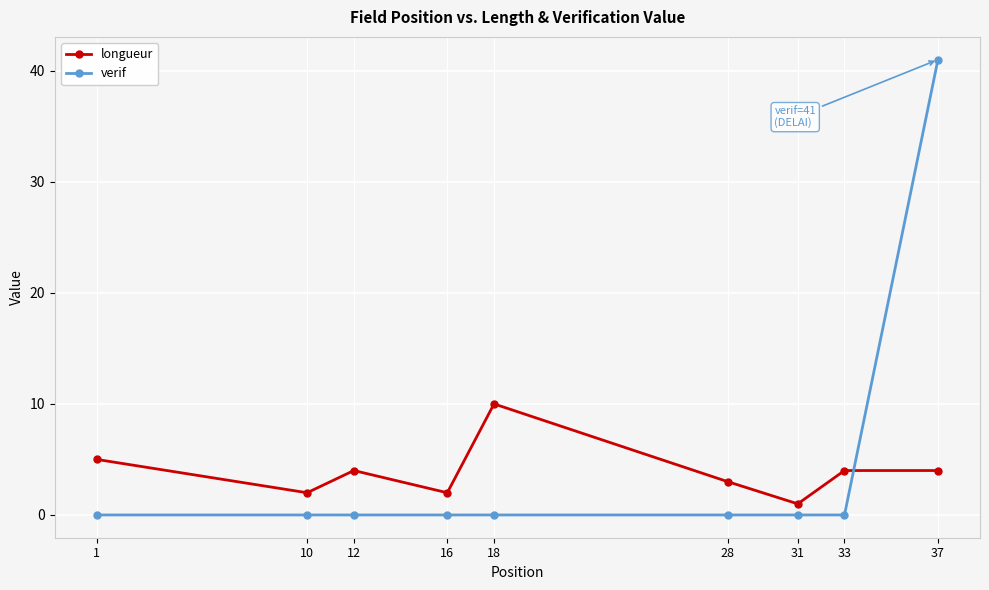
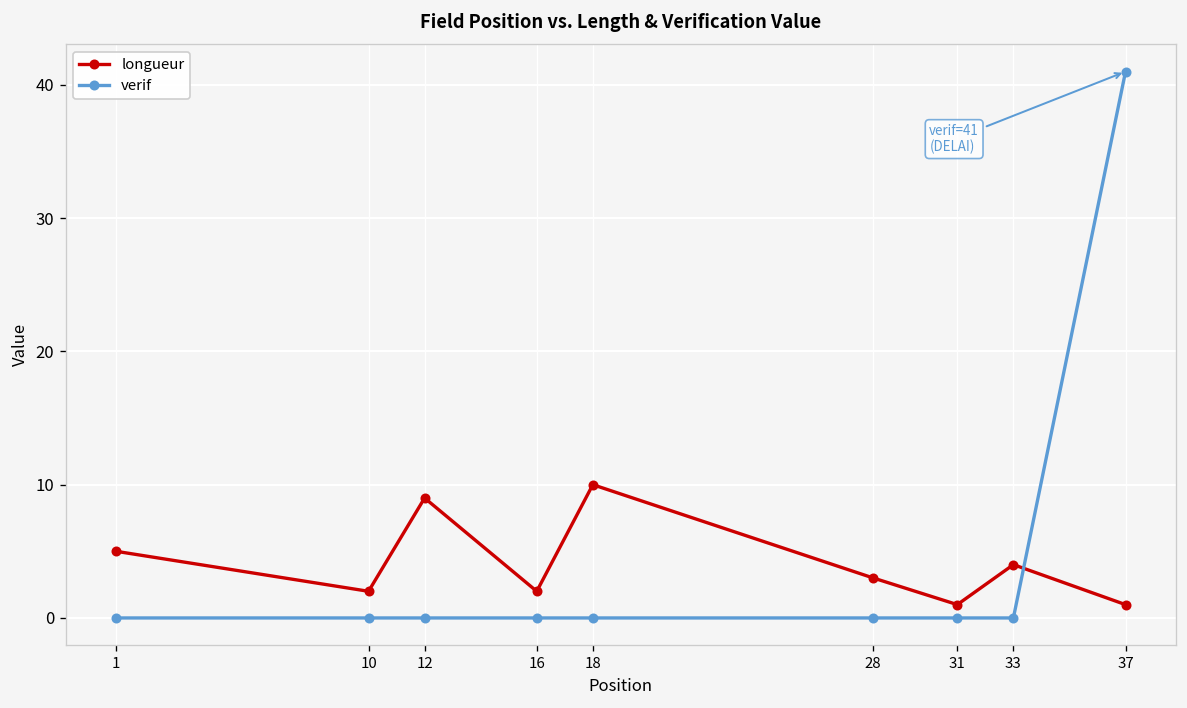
longueur, 12: 4 -> 9
longueur, 37: 4 -> 1
